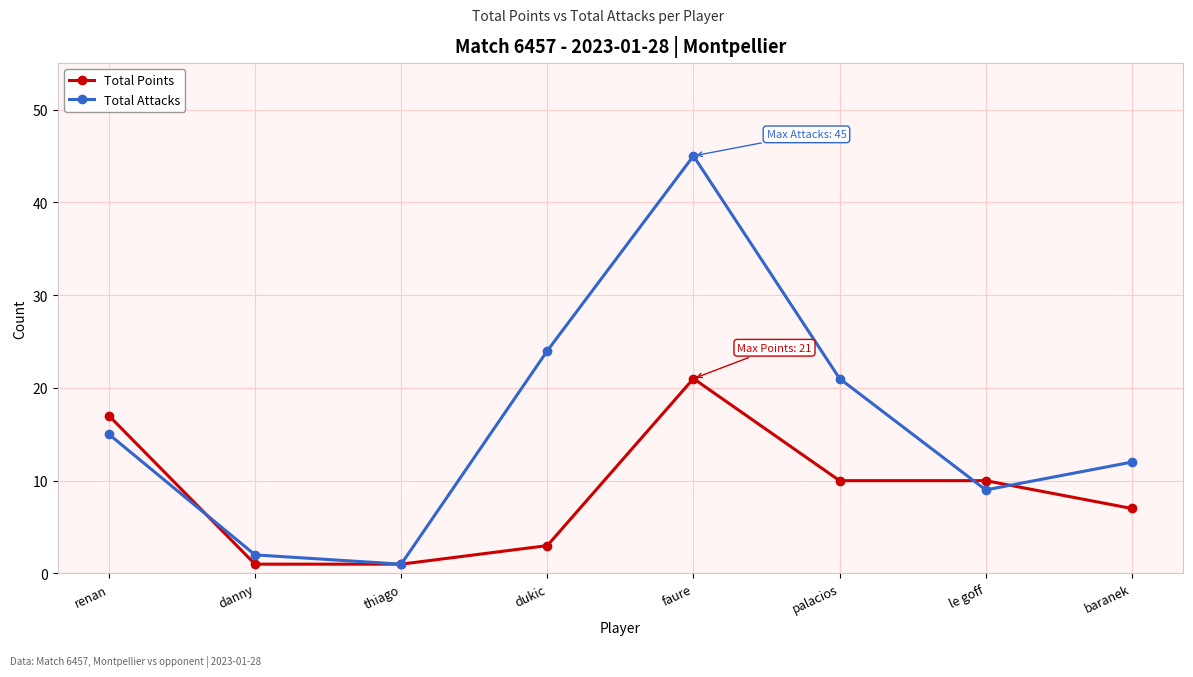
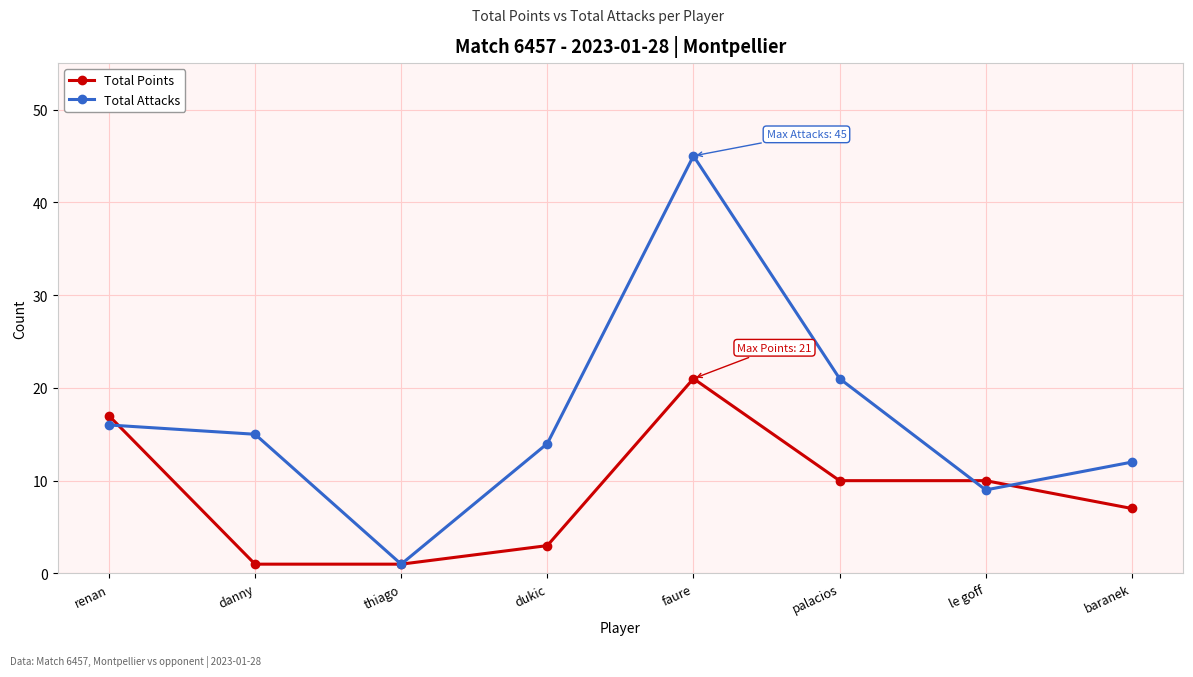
Total Attacks, renan: 15 -> 16
Total Attacks, danny: 2 -> 15
Total Attacks, dukic: 24 -> 14
